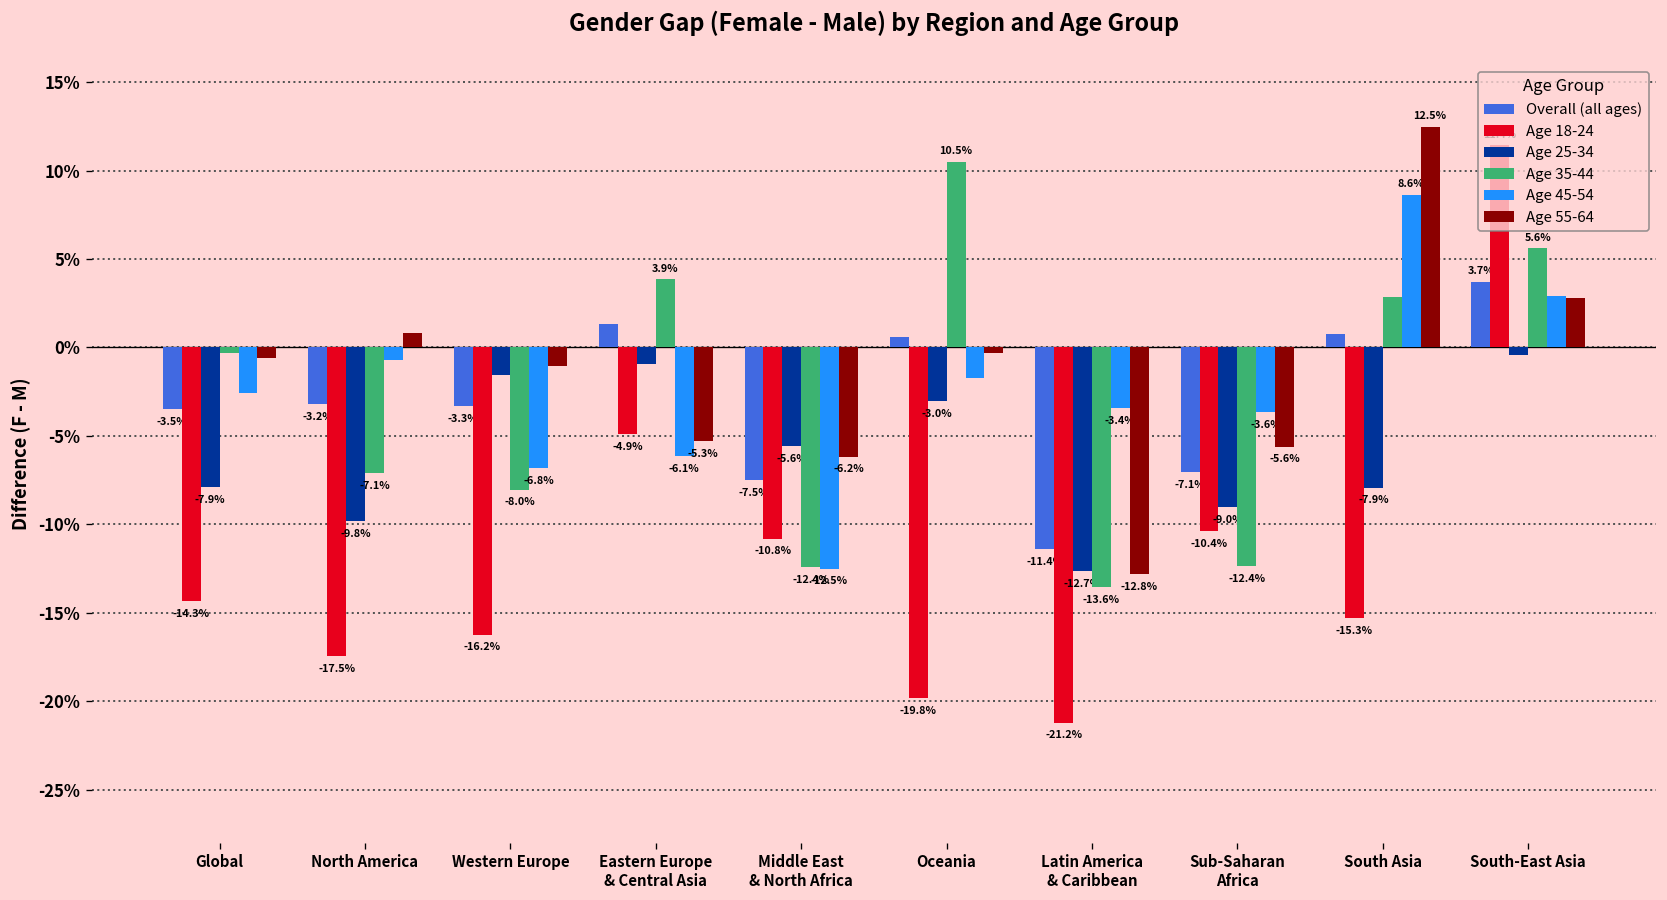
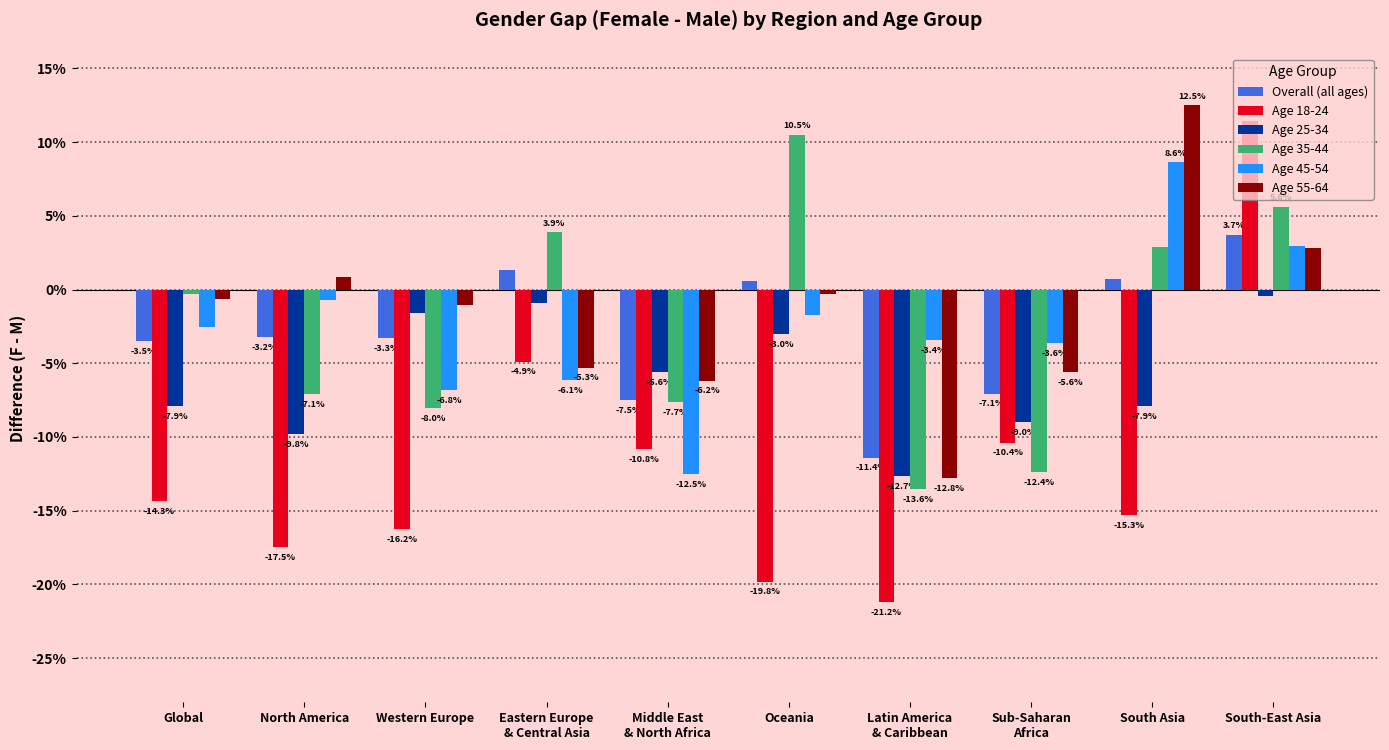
Age 35-44, Middle East & North Africa: -12.4% -> -7.7%
